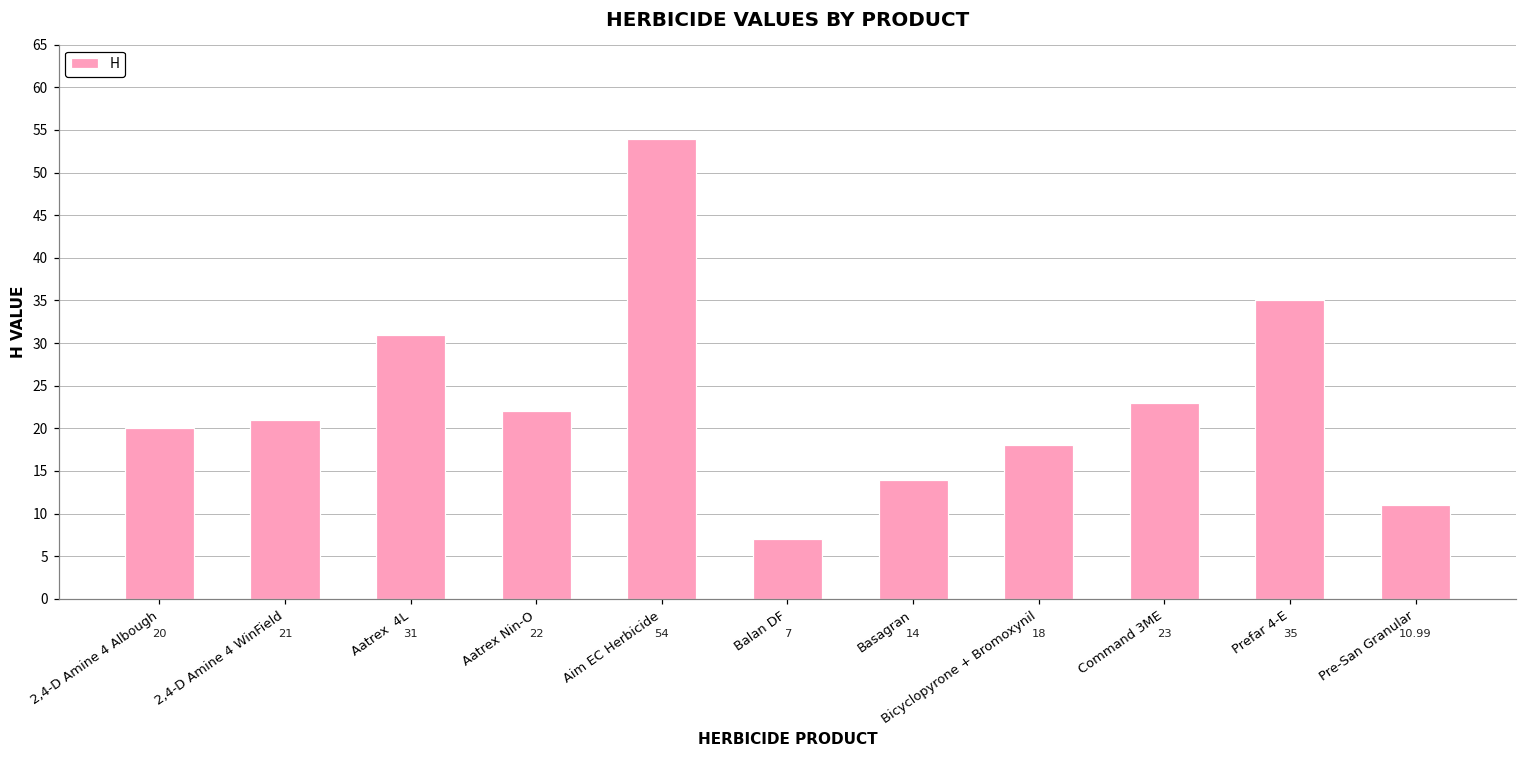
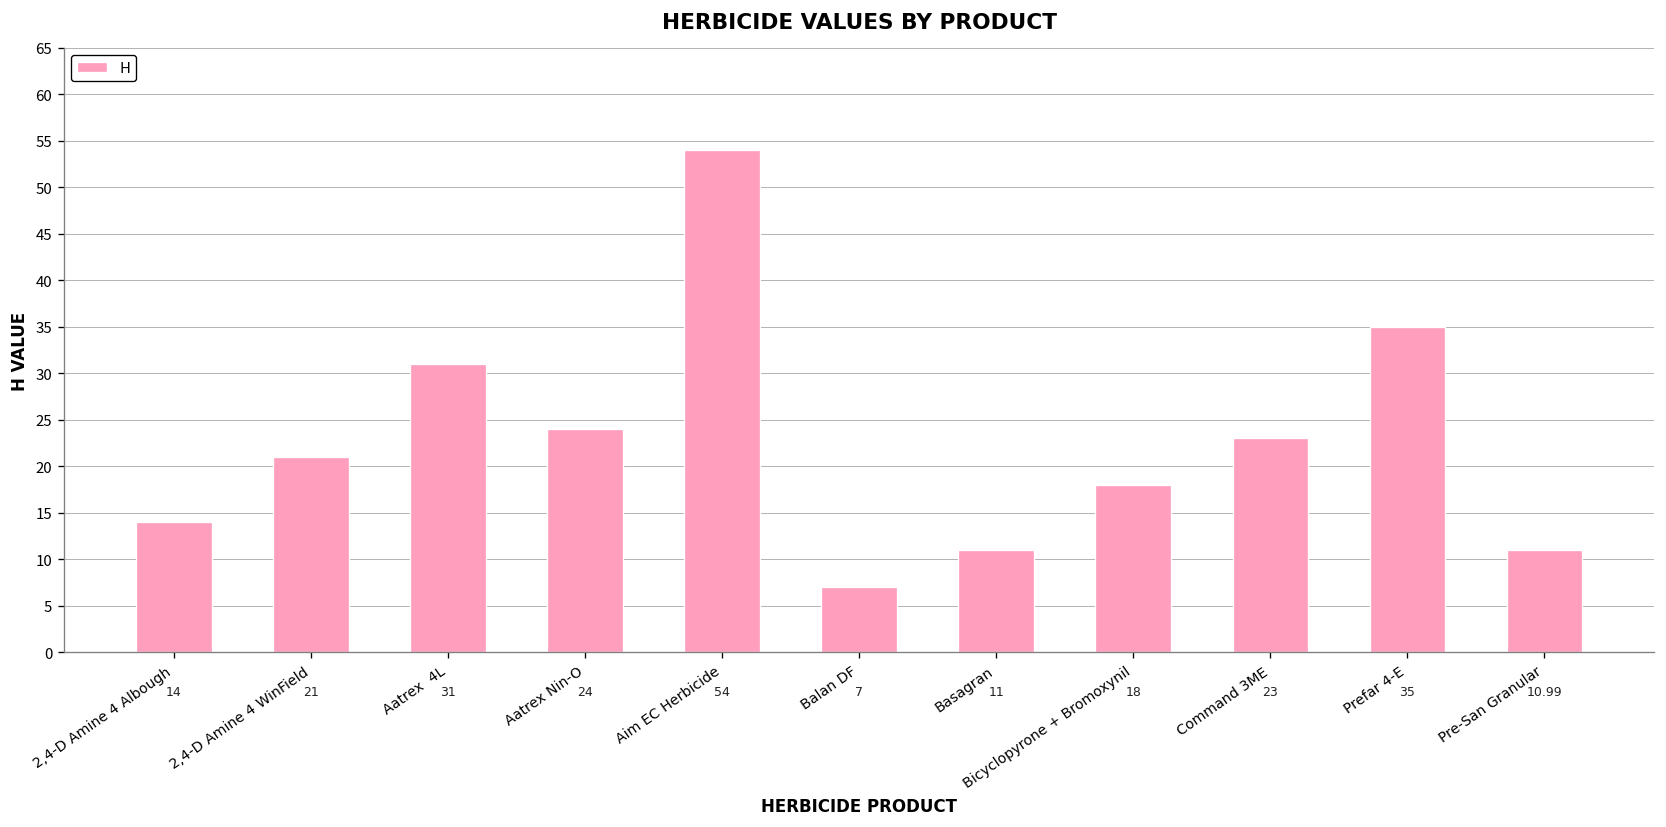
2,4-D Amine 4 Albough: 20 -> 14
Aatrex Nin-O: 22 -> 24
Basagran: 14 -> 11
